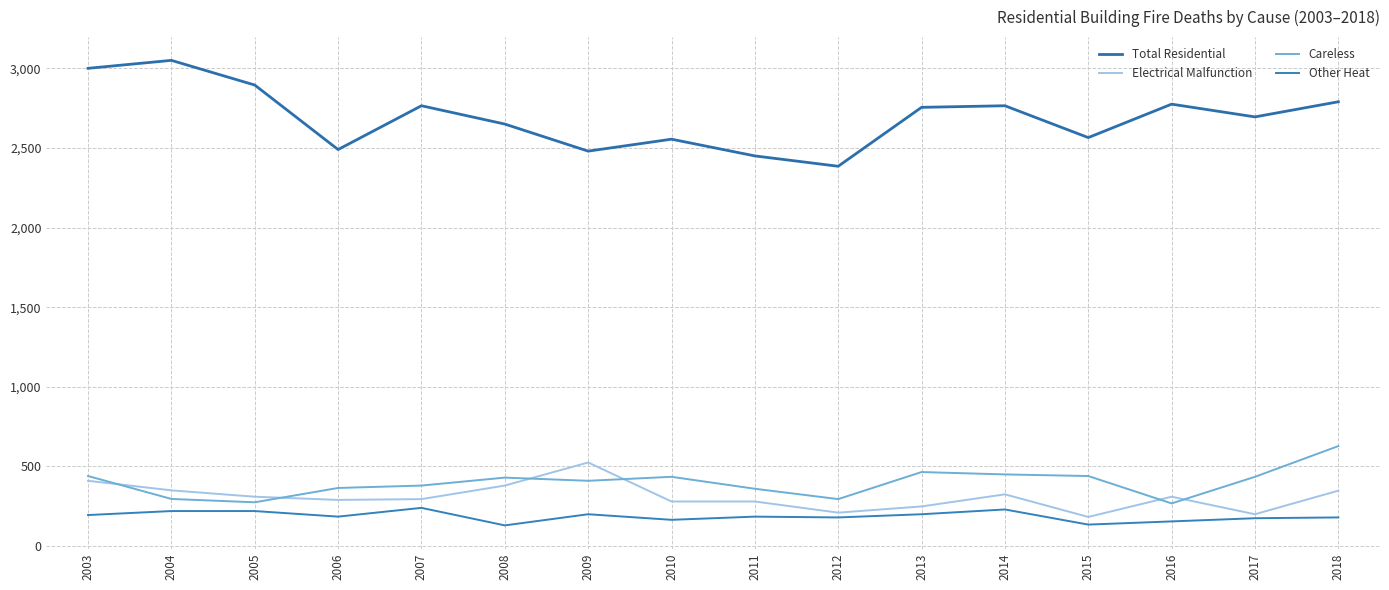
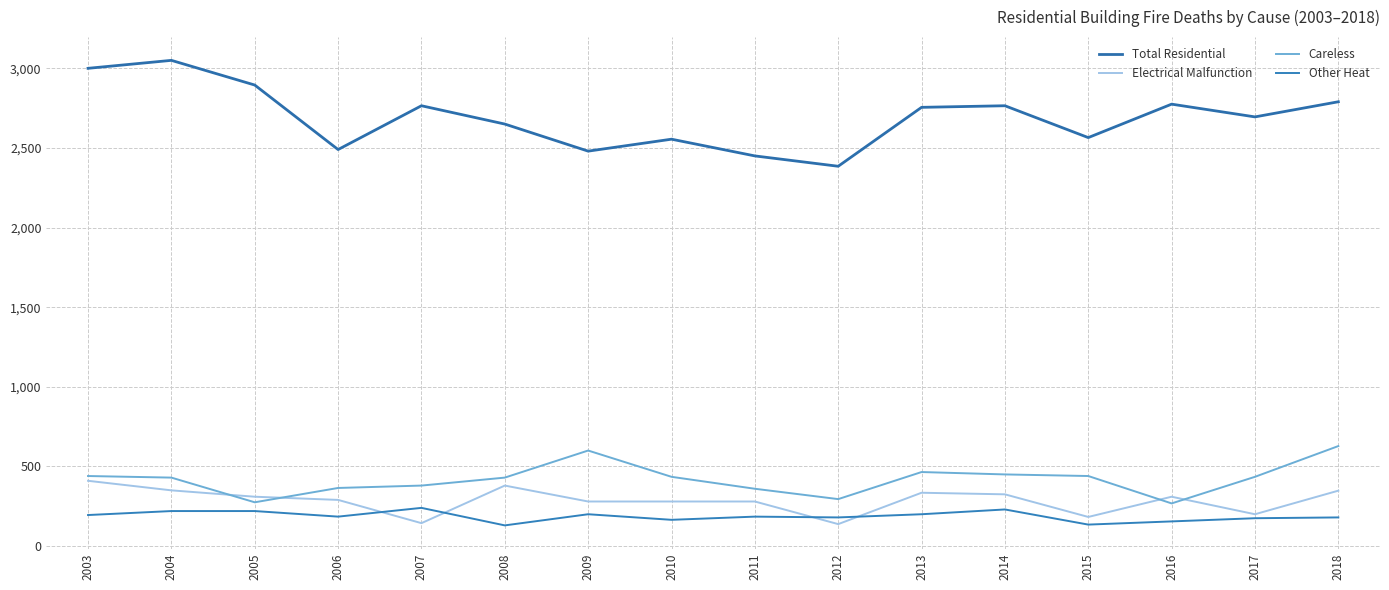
Careless, 2004: 300 -> 430
Electrical Malfunction, 2007: 300 -> 140
Electrical Malfunction, 2009: 530 -> 280
Careless, 2009: 410 -> 600
Electrical Malfunction, 2012: 210 -> 140
Electrical Malfunction, 2013: 250 -> 340
